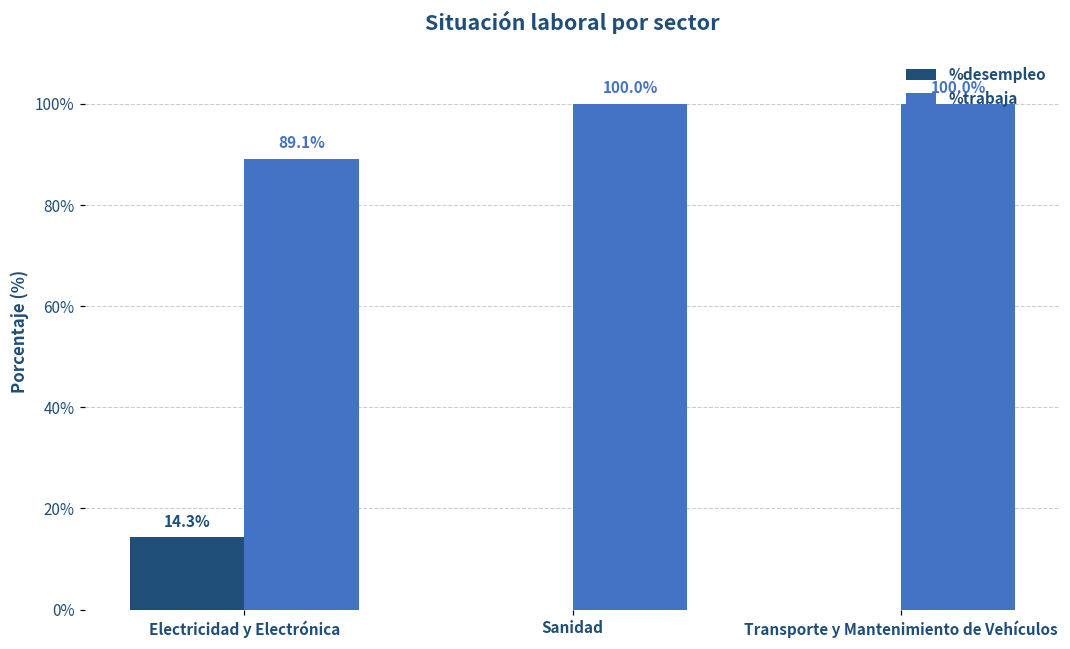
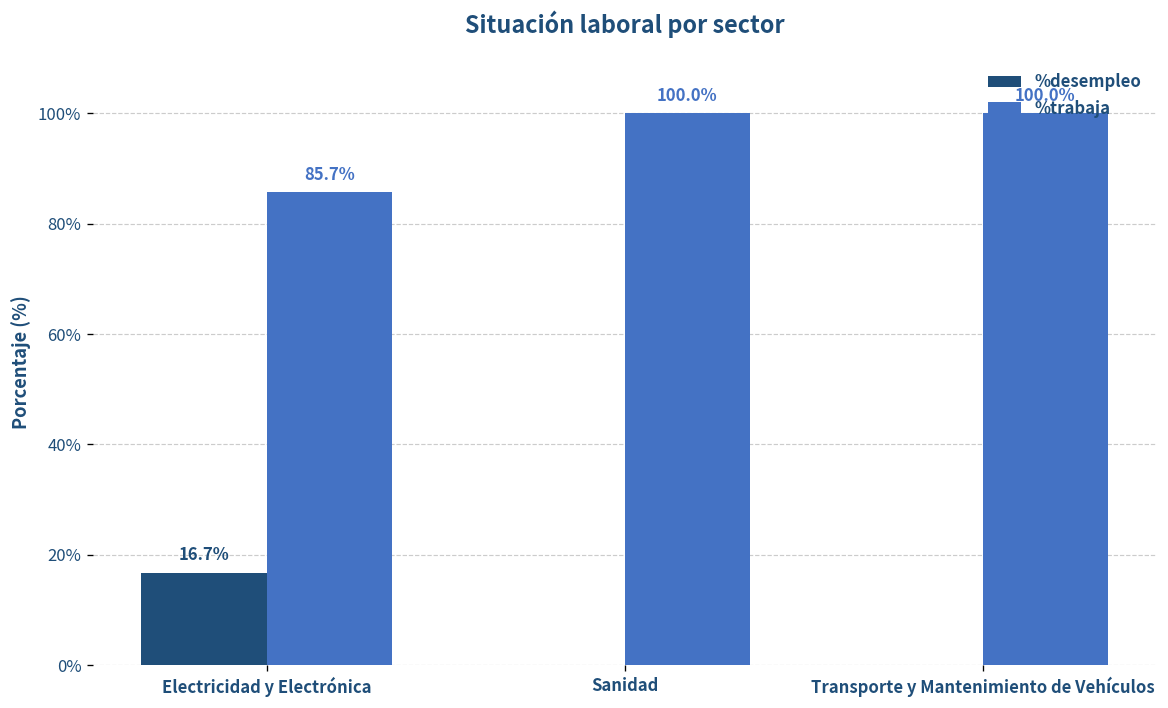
%desempleo, Electricidad y Electrónica: 14.3% -> 16.7%
%trabaja, Electricidad y Electrónica: 89.1% -> 85.7%
